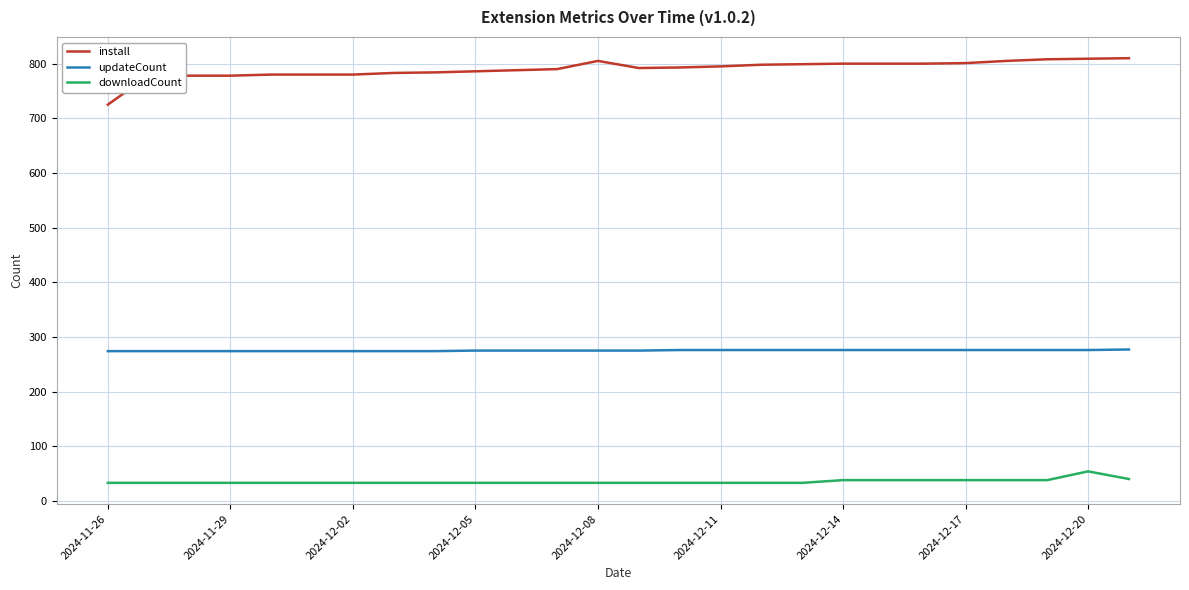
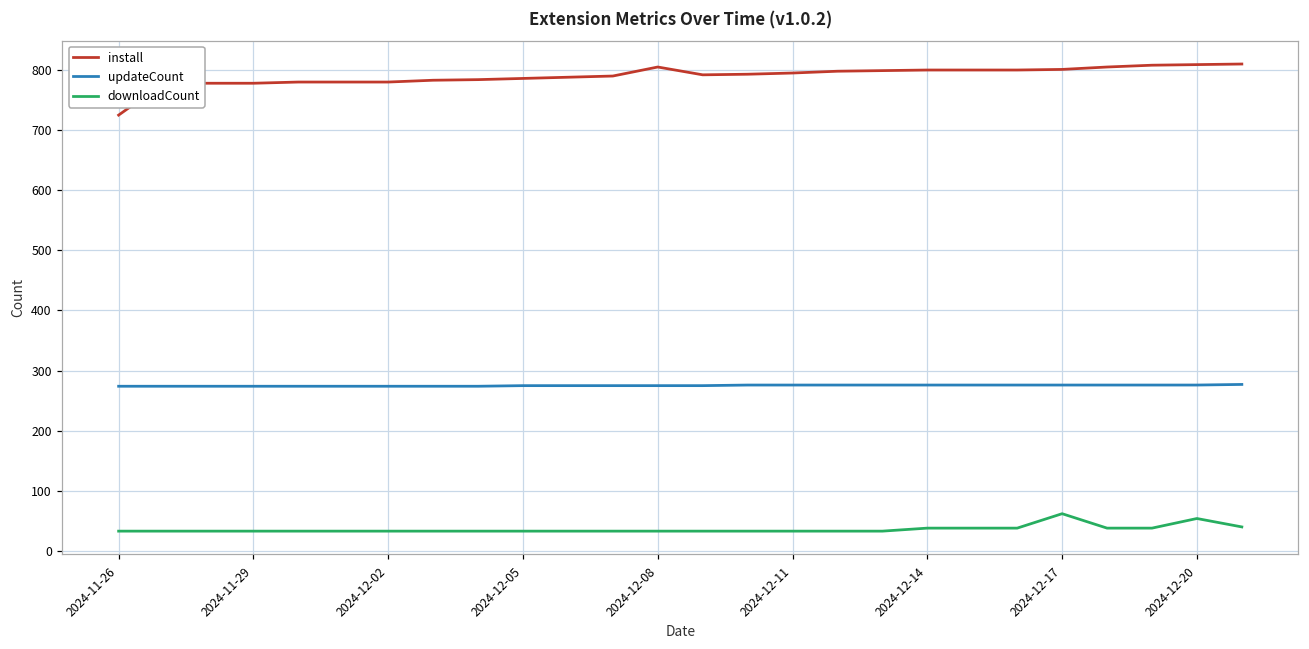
downloadCount, 2024-12-17: 40 -> 60
